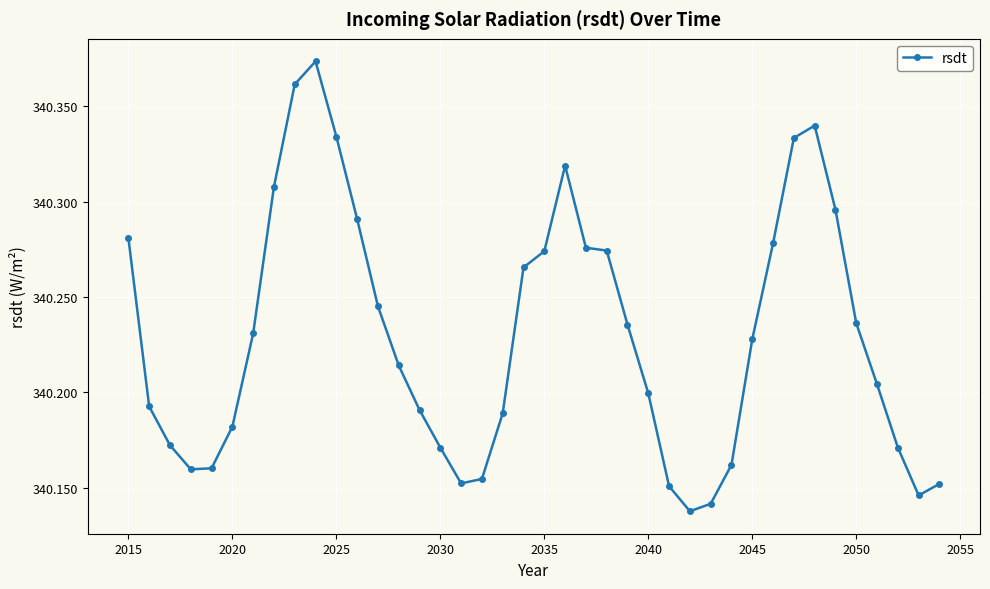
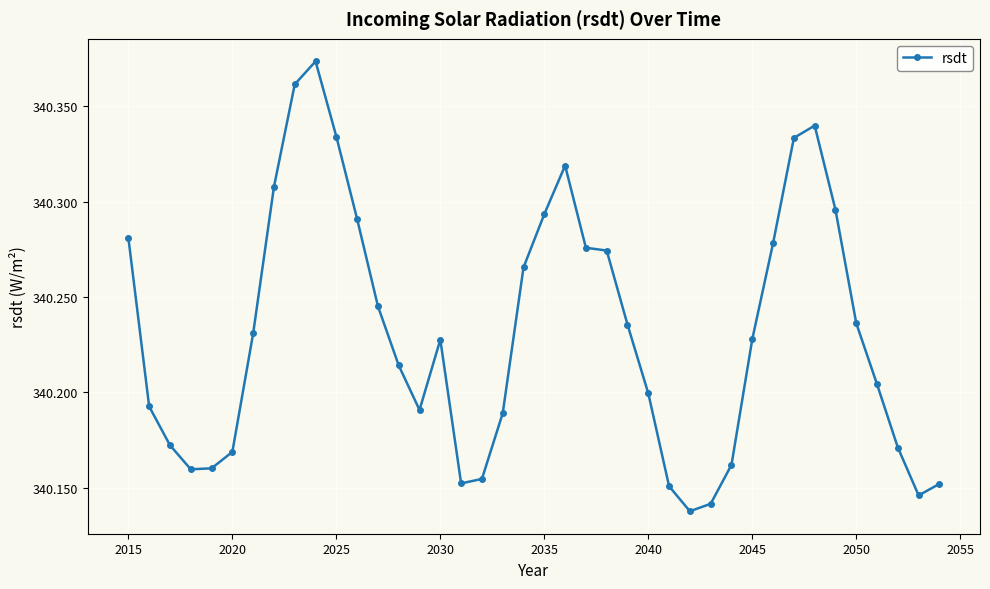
2020: 340.182 -> 340.169
2030: 340.171 -> 340.228
2035: 340.274 -> 340.294
